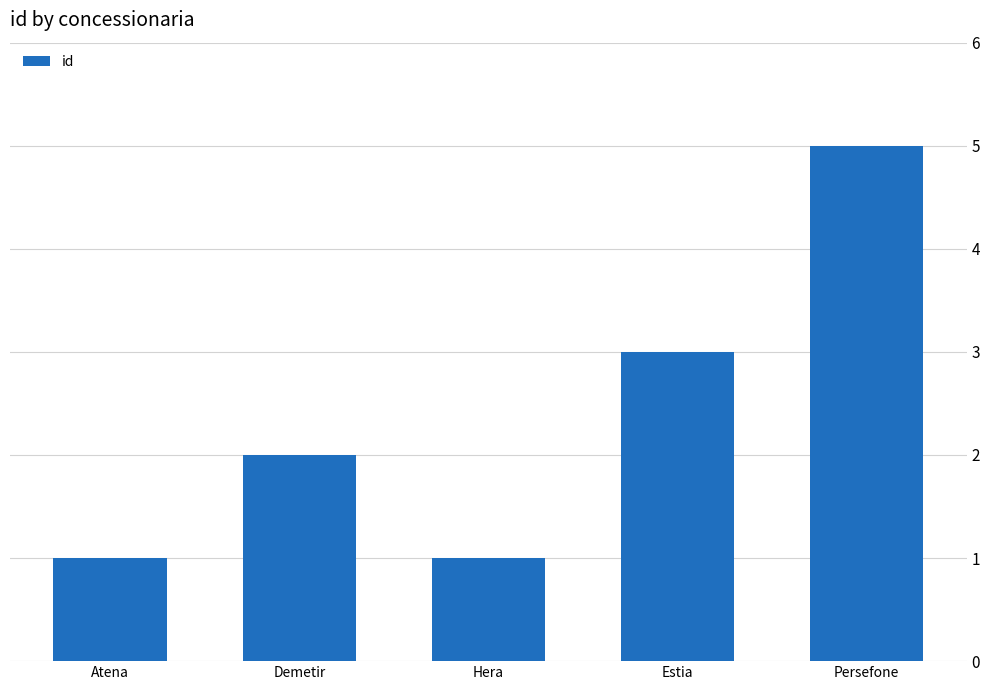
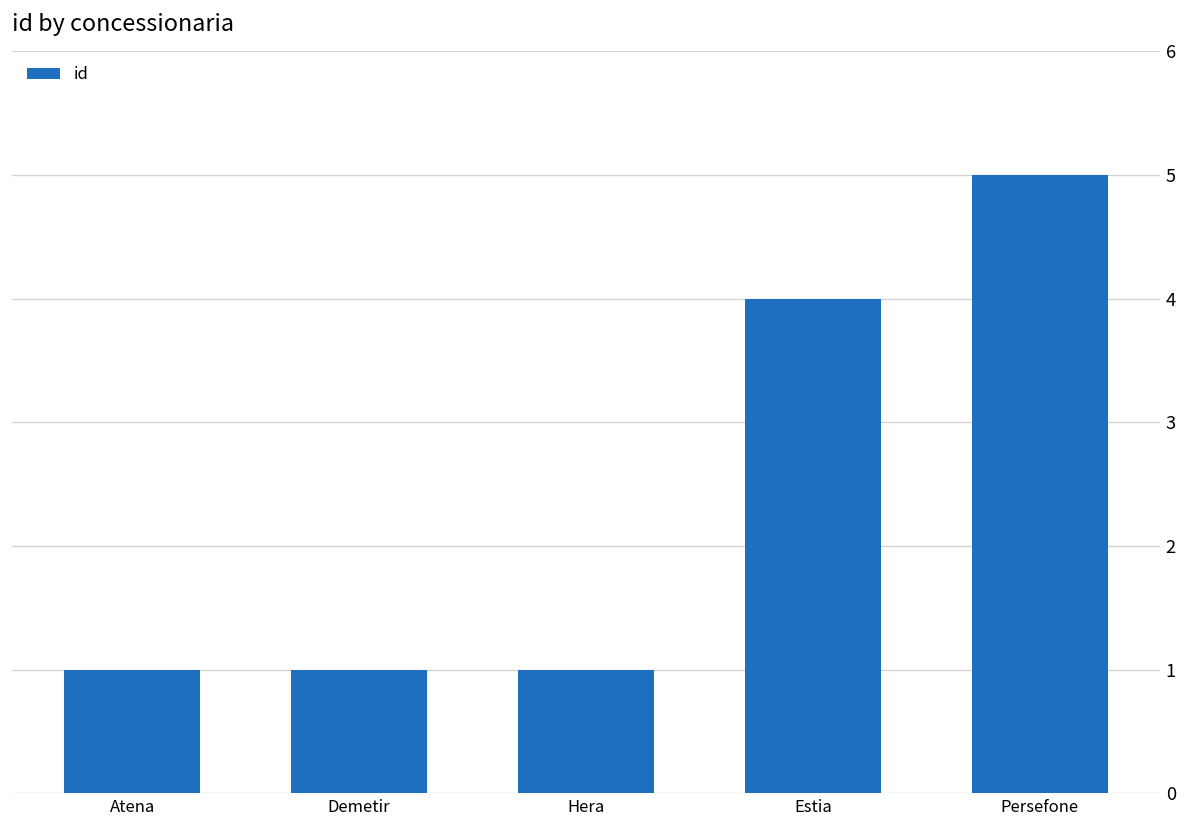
Demetir: 2 -> 1
Estia: 3 -> 4
